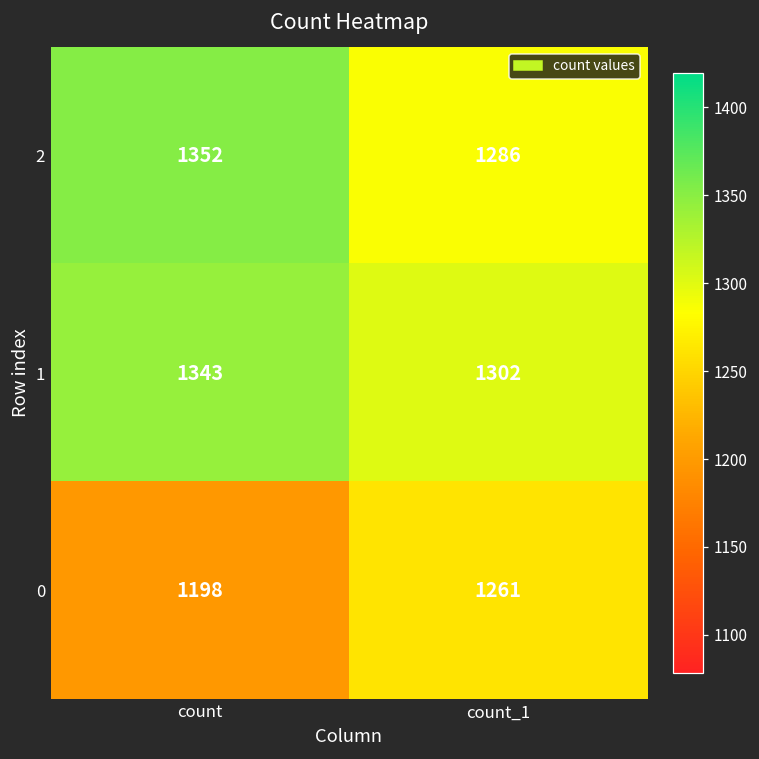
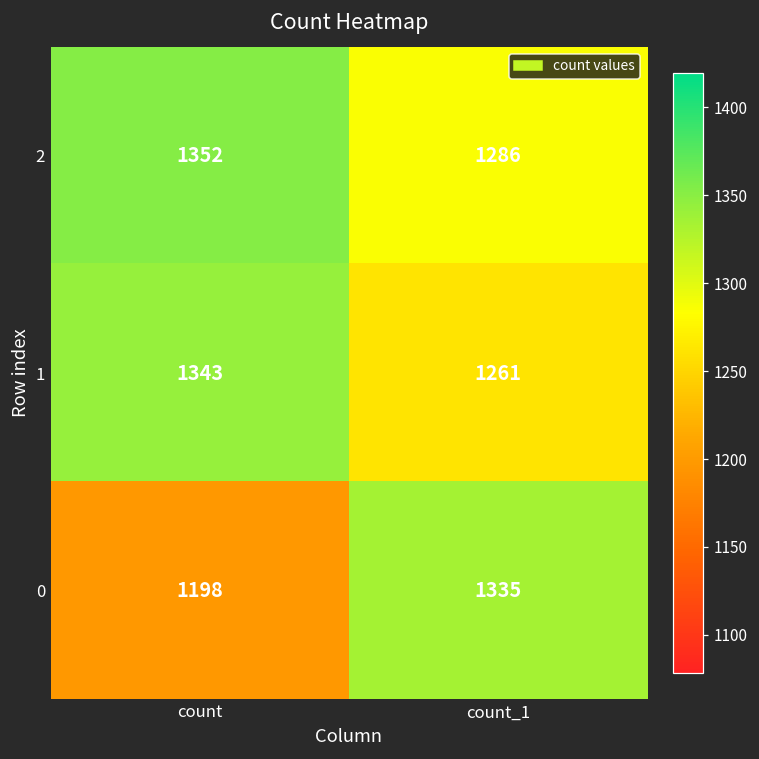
1, count_1: 1302 -> 1261
0, count_1: 1261 -> 1335
